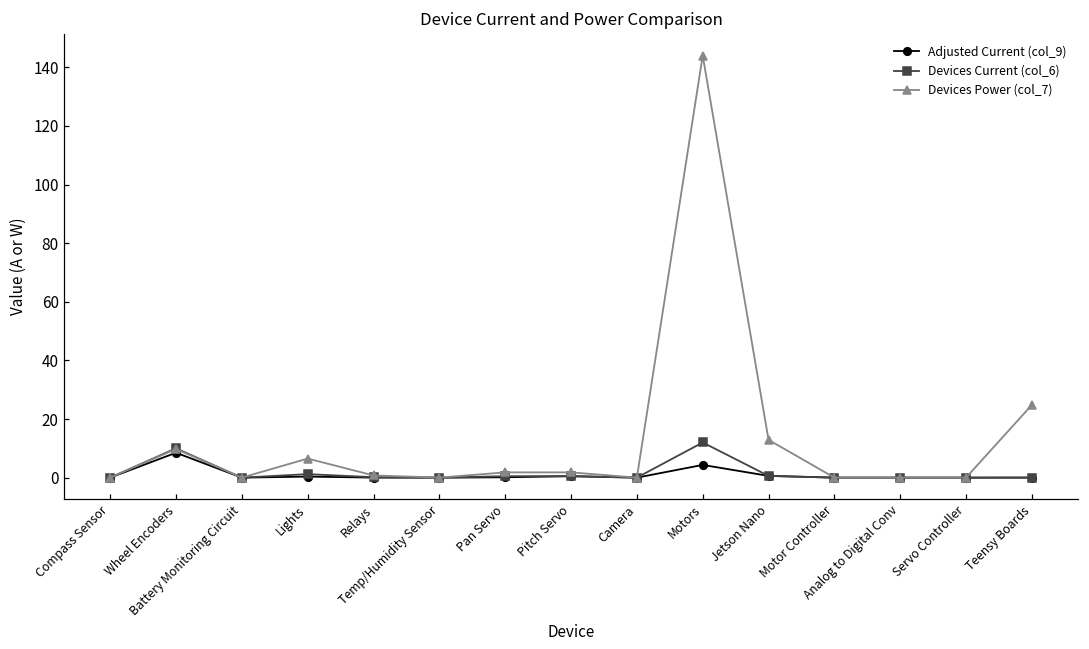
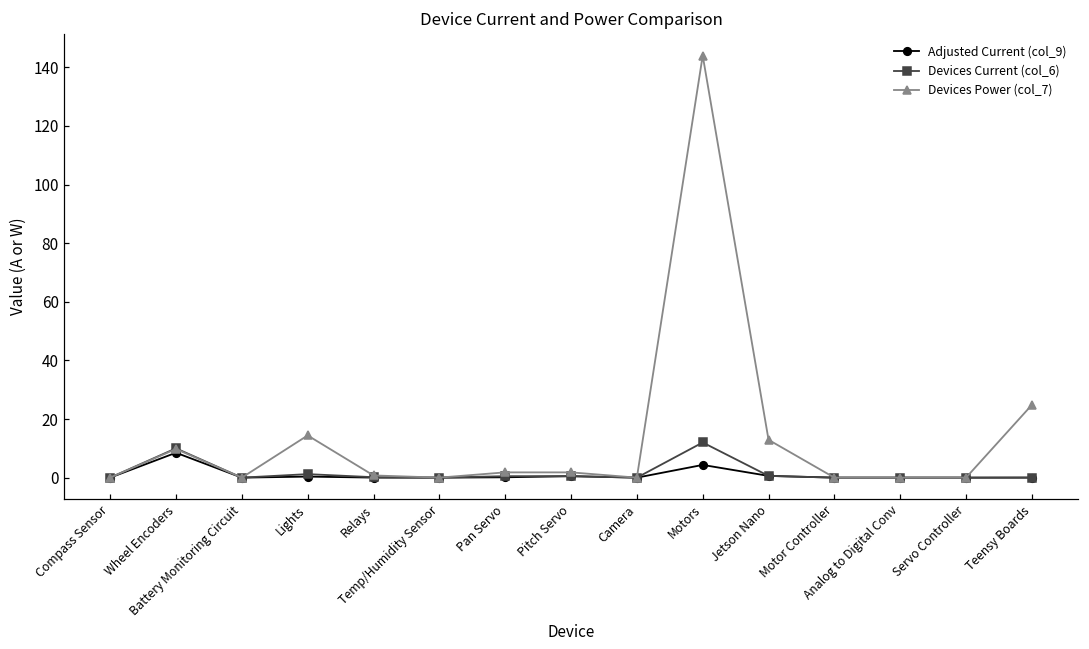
Devices Power (col_7), Lights: 7 -> 14
